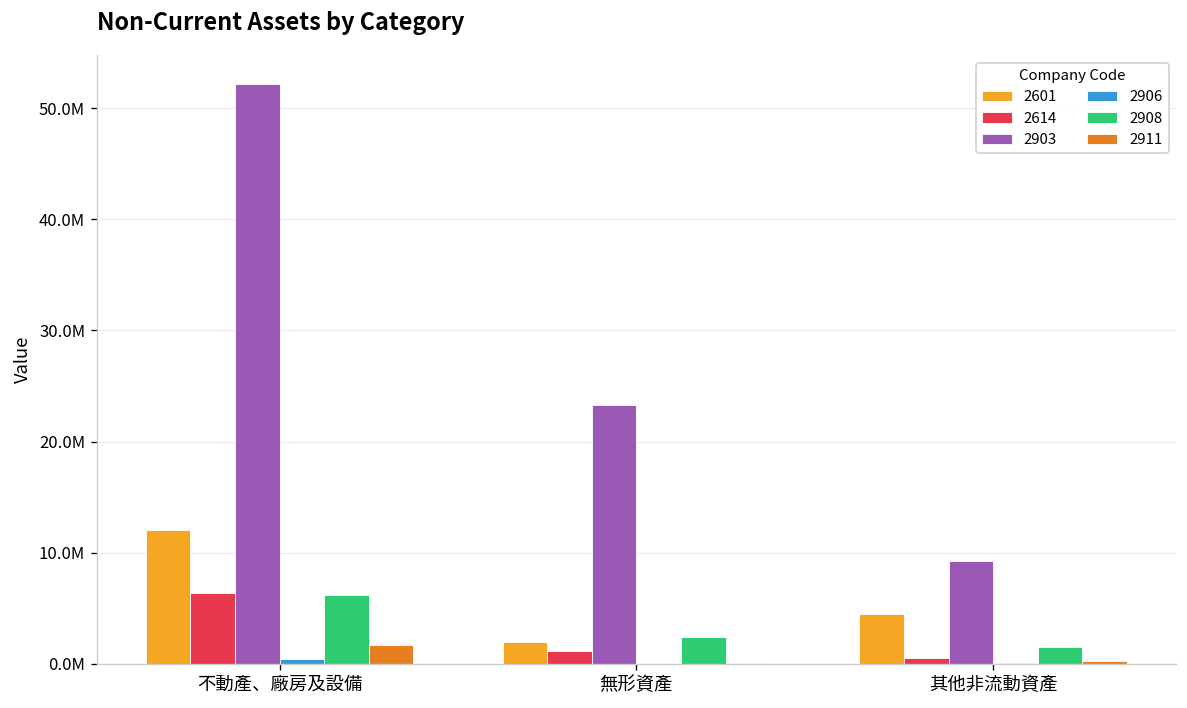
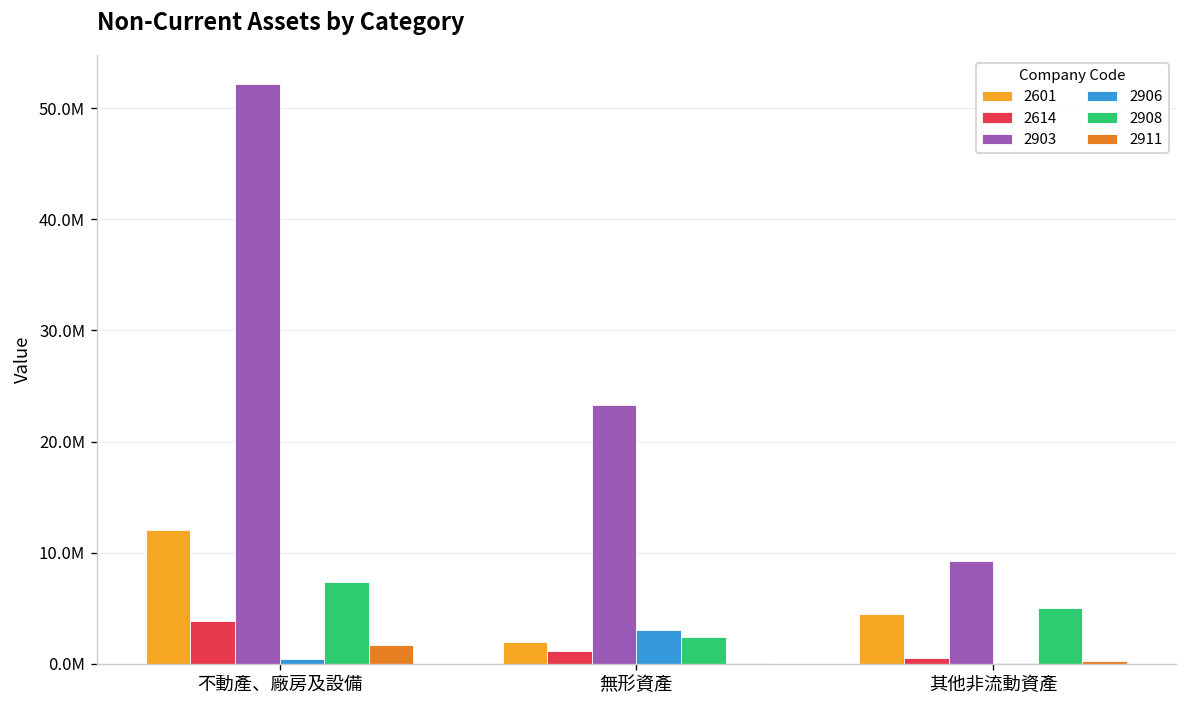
2614, 不動產、廠房及設備: 6000000 -> 4000000
2908, 不動產、廠房及設備: 6000000 -> 7000000
2906, 無形資產: 0 -> 3000000
2908, 其他非流動資產: 2000000 -> 5000000
